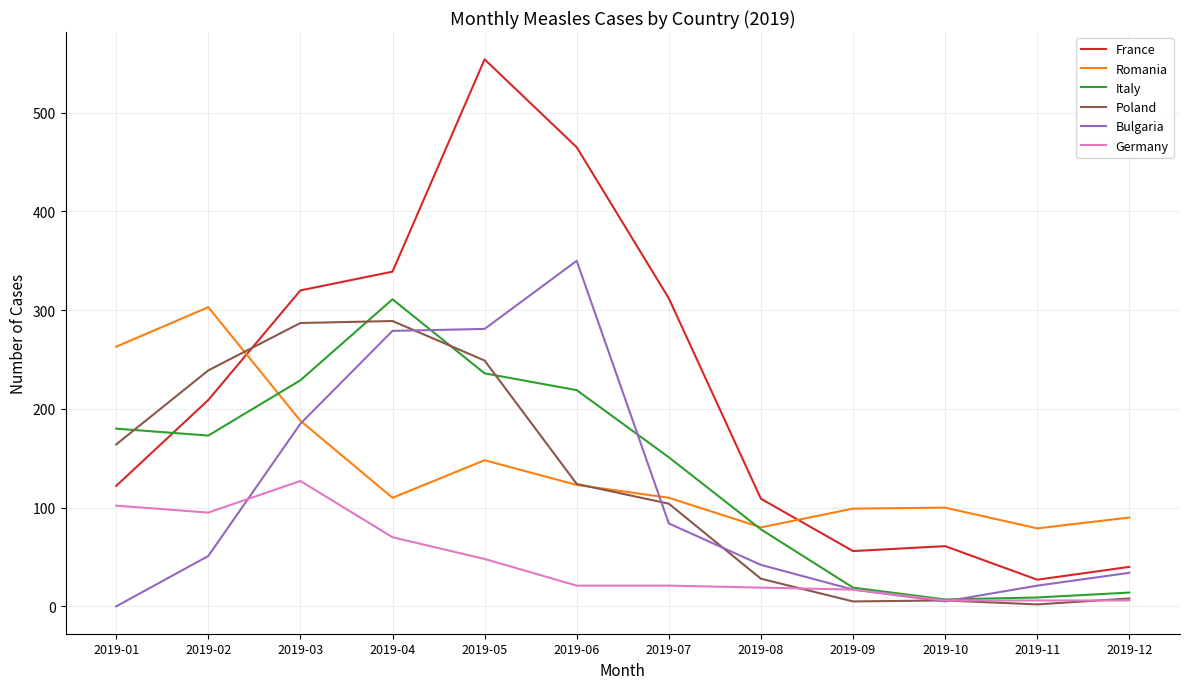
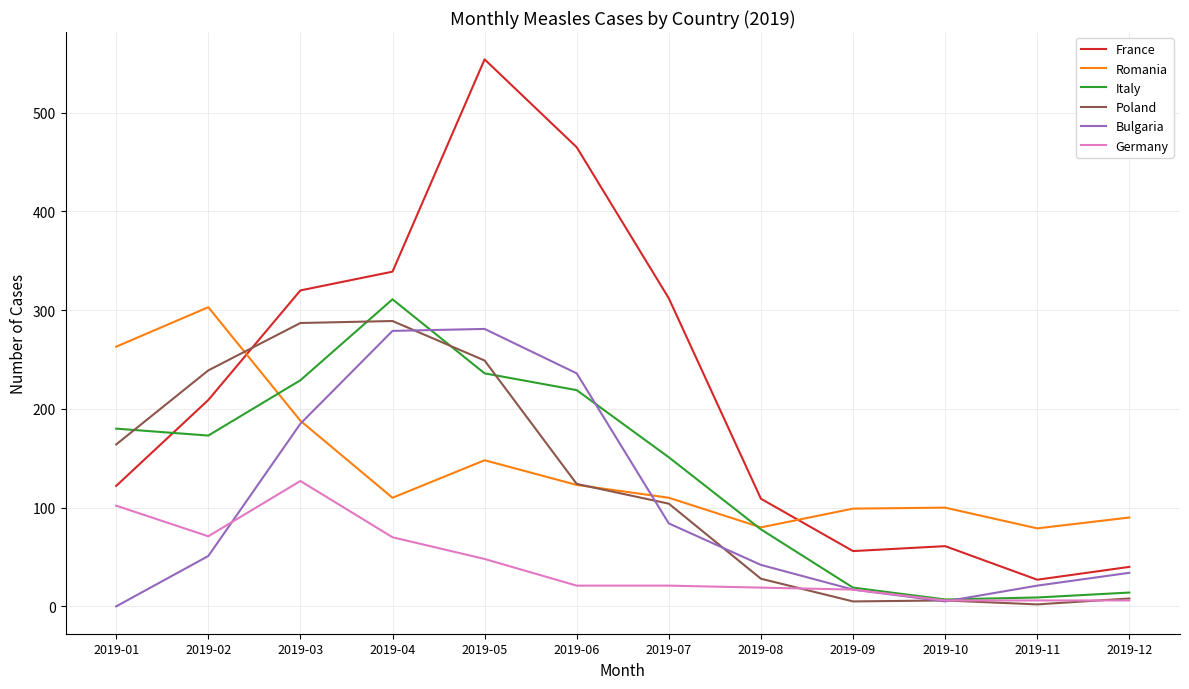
Germany, 2019-02: 100 -> 70
Bulgaria, 2019-06: 350 -> 240
